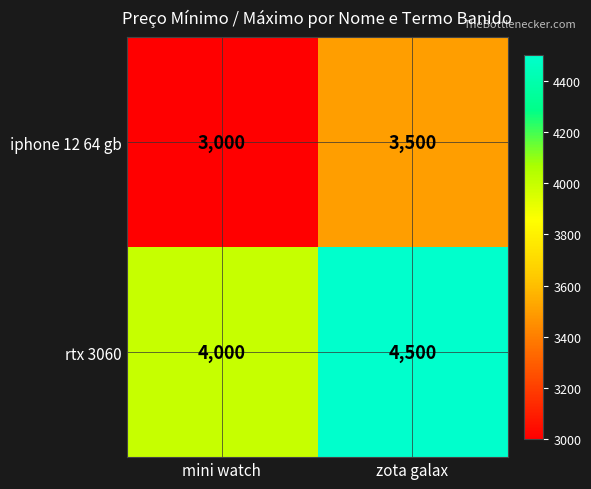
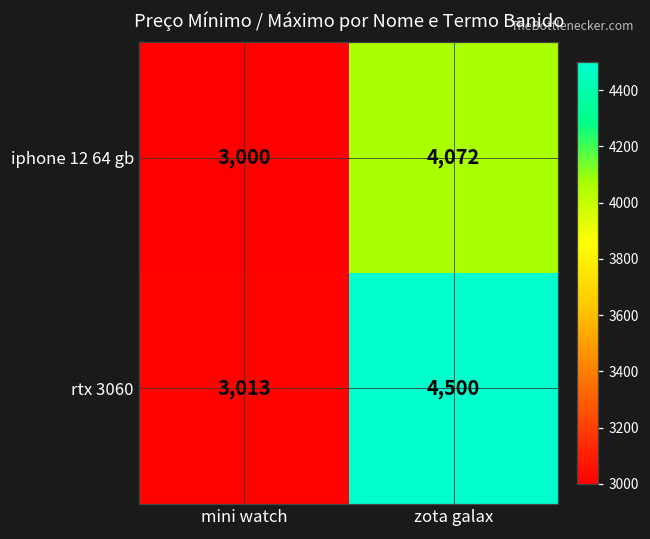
iphone 12 64 gb, zota galax: 3,500 -> 4,072
rtx 3060, mini watch: 4,000 -> 3,013
